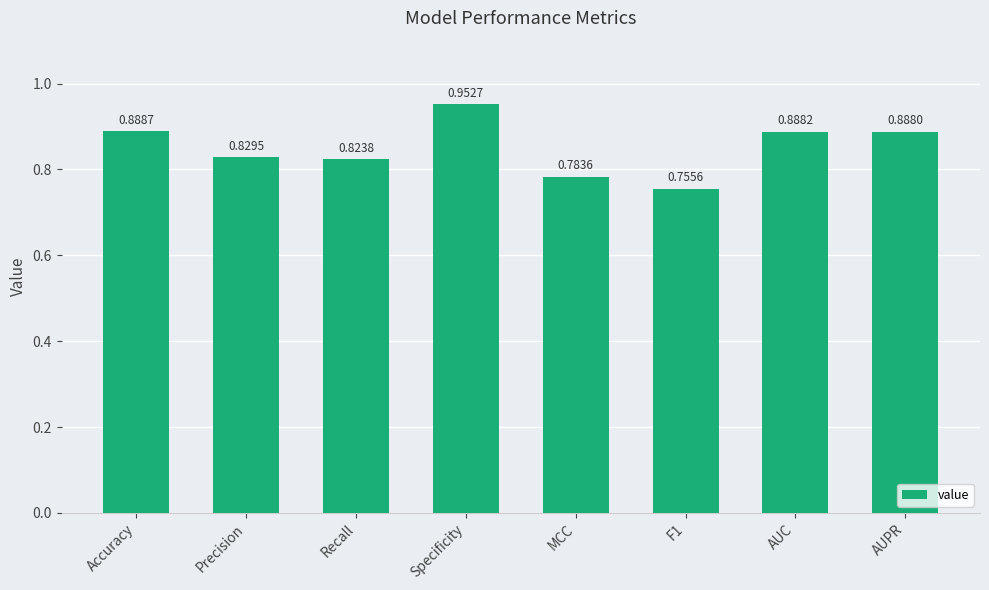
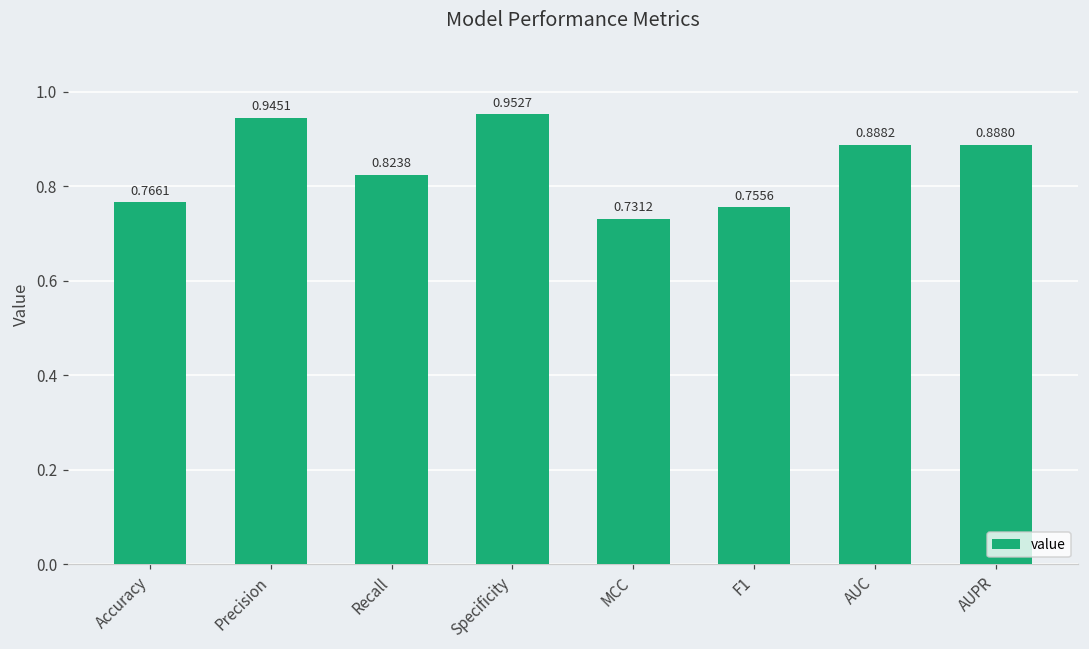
Accuracy: 0.8887 -> 0.7661
Precision: 0.8295 -> 0.9451
MCC: 0.7836 -> 0.7312
